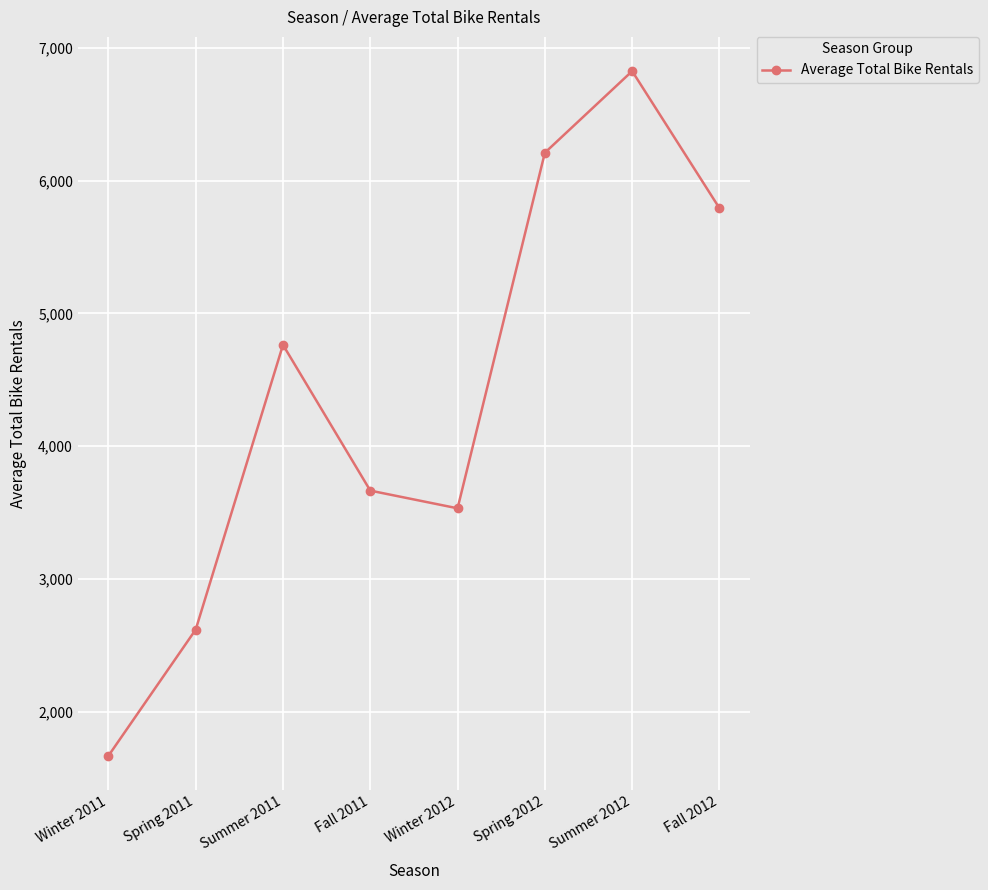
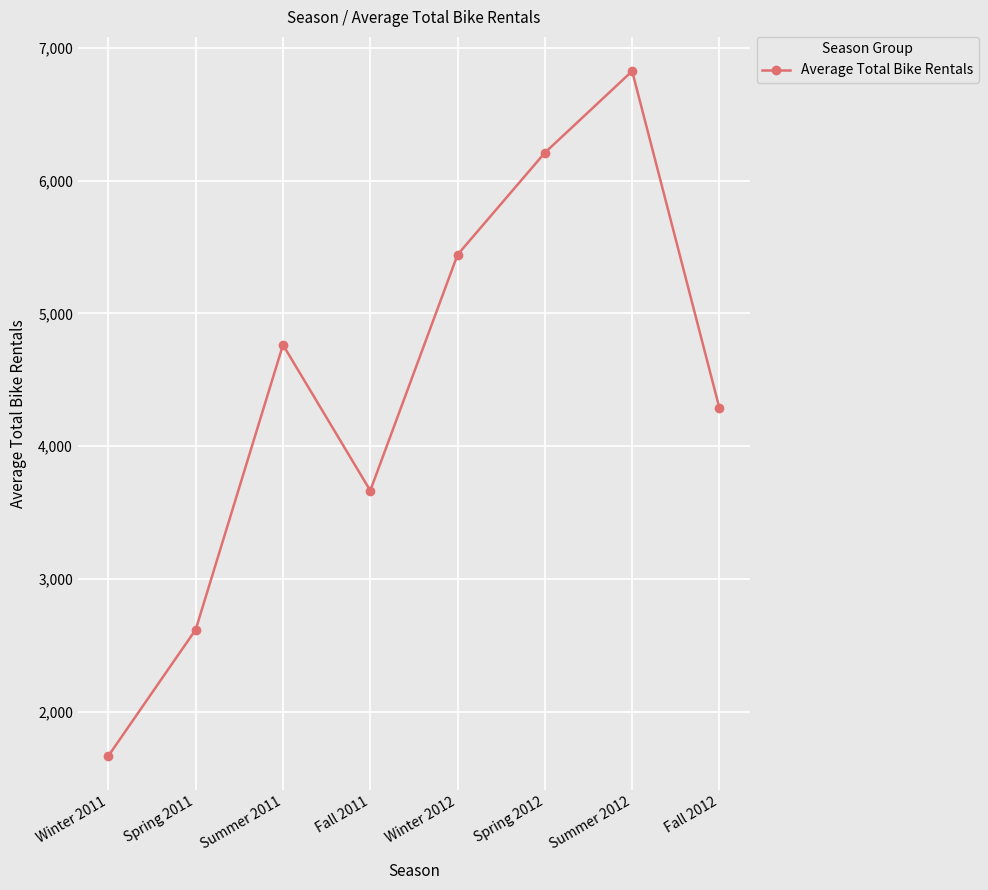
Winter 2012: 3,530 -> 5,440
Fall 2012: 5,790 -> 4,290
